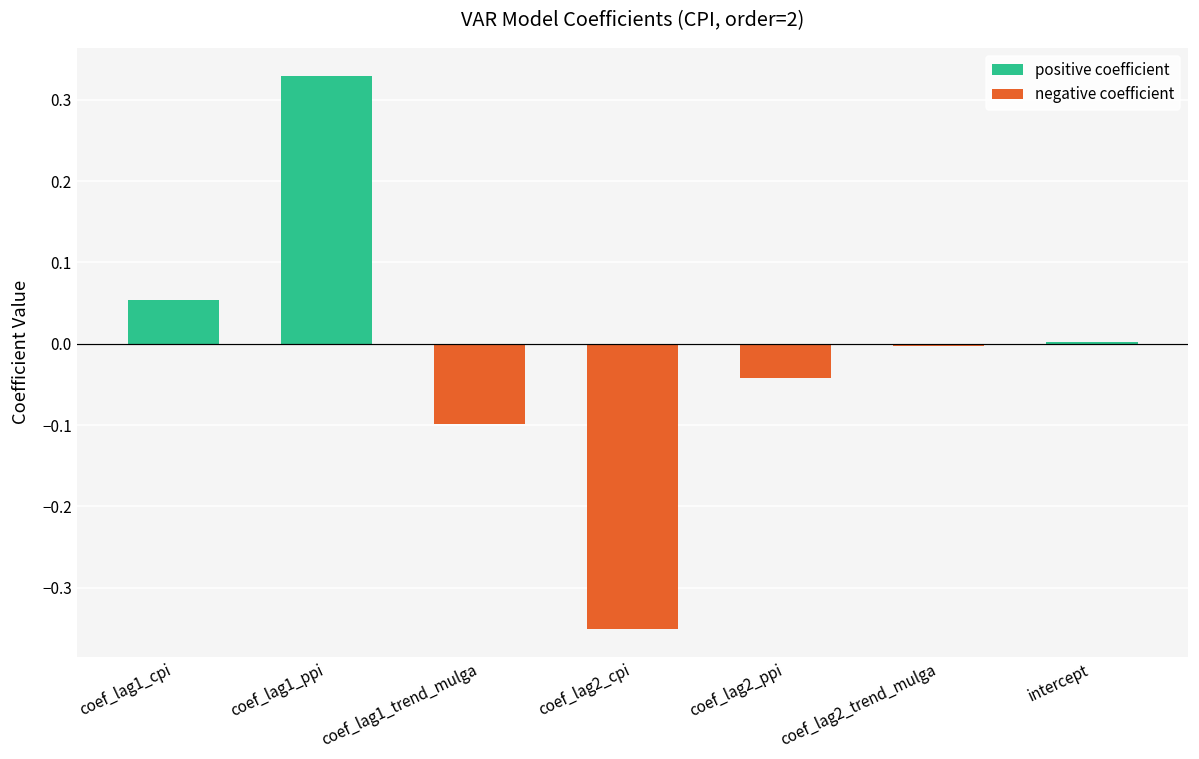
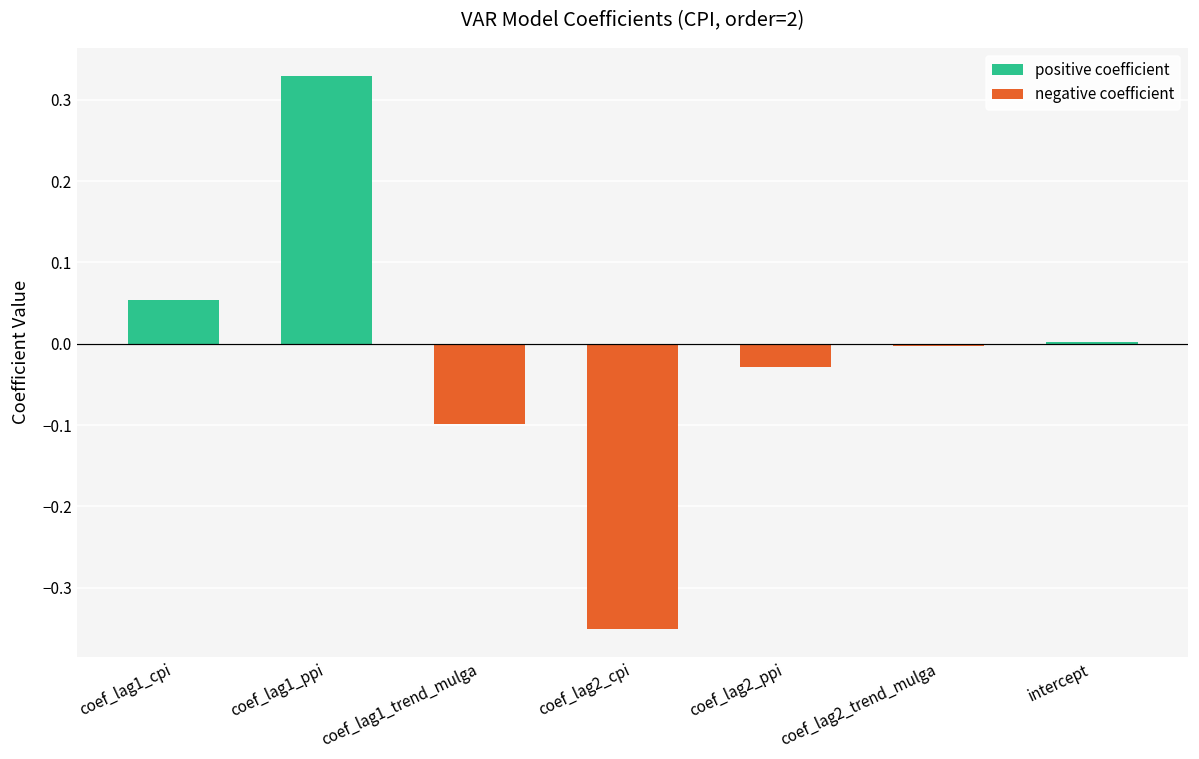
negative coefficient, coef_lag2_ppi: -0.04 -> -0.03
